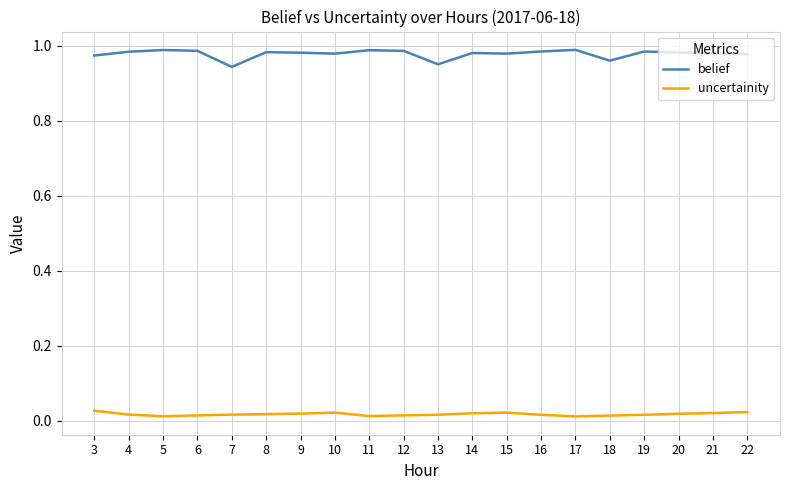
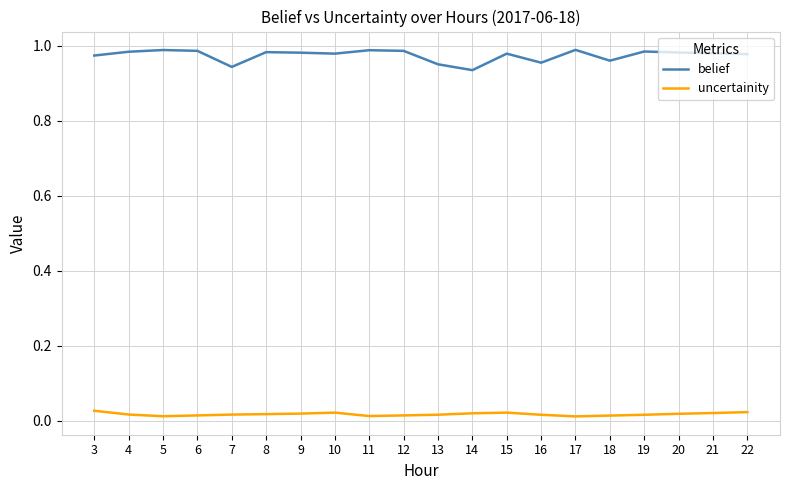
belief, 14: 0.98 -> 0.93
belief, 16: 0.98 -> 0.95
